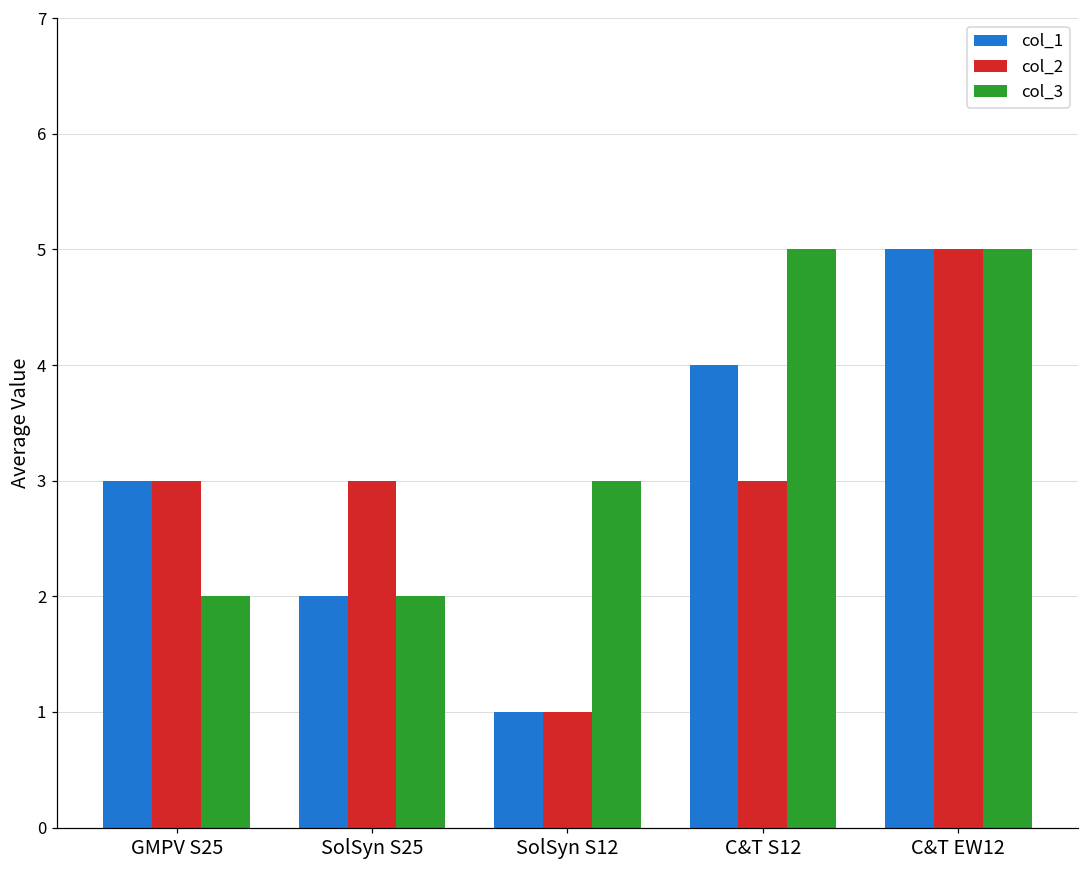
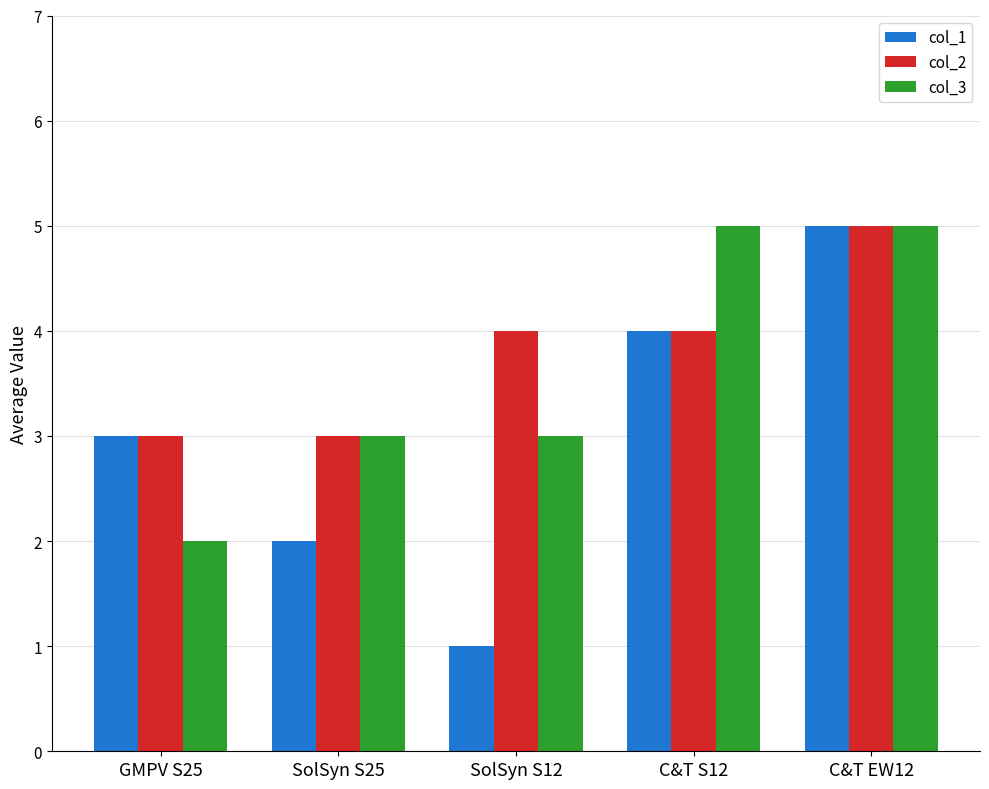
col_3, SolSyn S25: 2 -> 3
col_2, SolSyn S12: 1 -> 4
col_2, C&T S12: 3 -> 4
